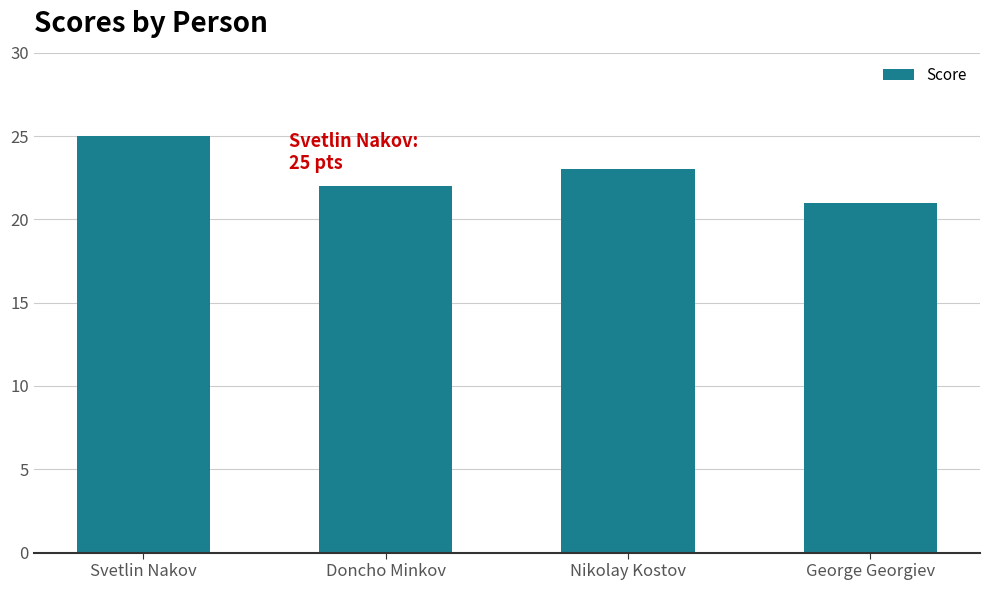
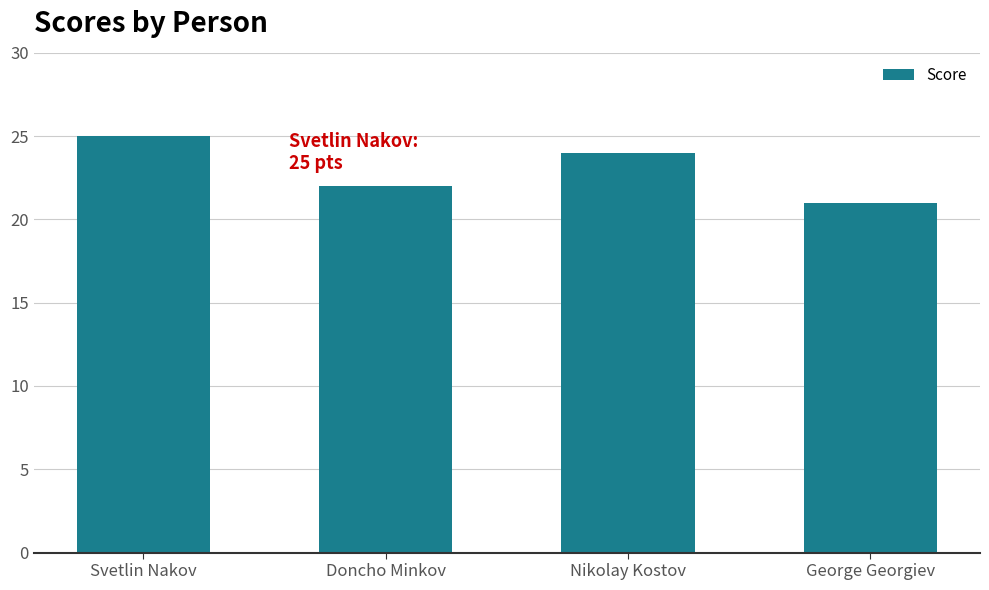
Nikolay Kostov: 23 -> 24
